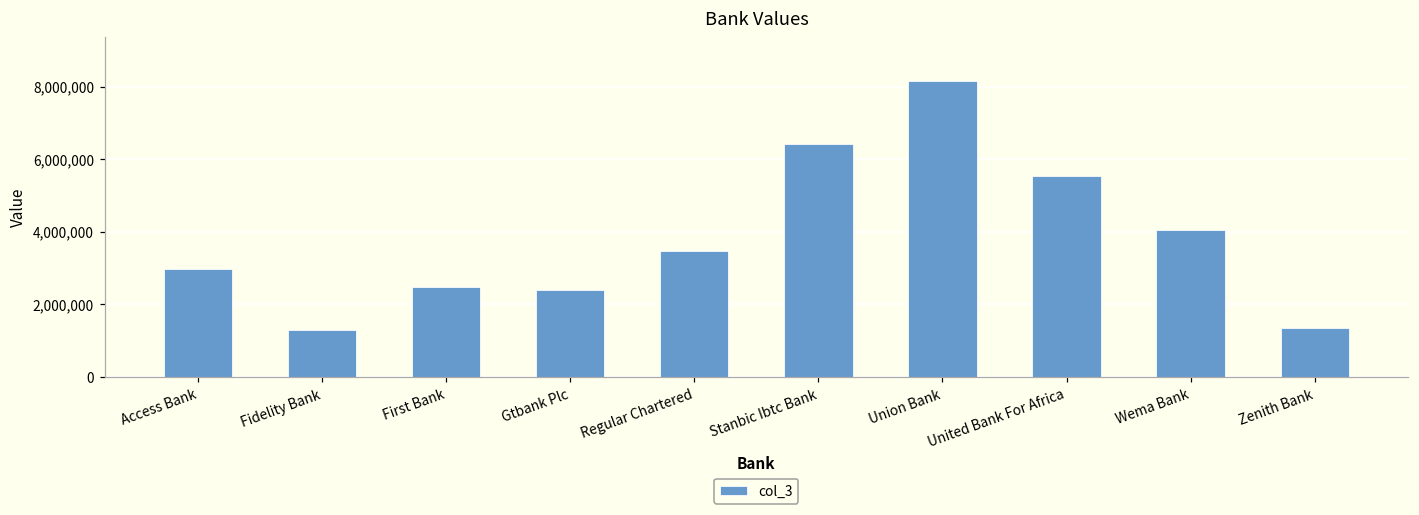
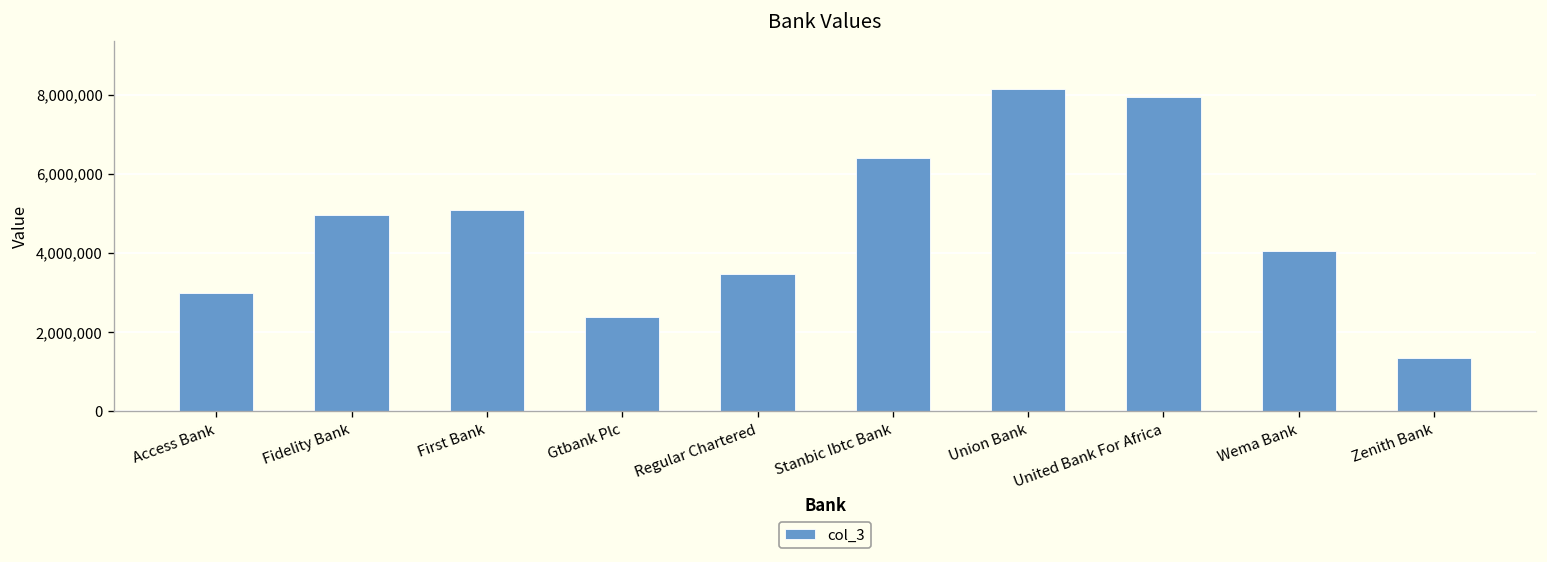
Fidelity Bank: 1,300,000 -> 5,000,000
First Bank: 2,500,000 -> 5,100,000
United Bank For Africa: 5,500,000 -> 7,900,000
